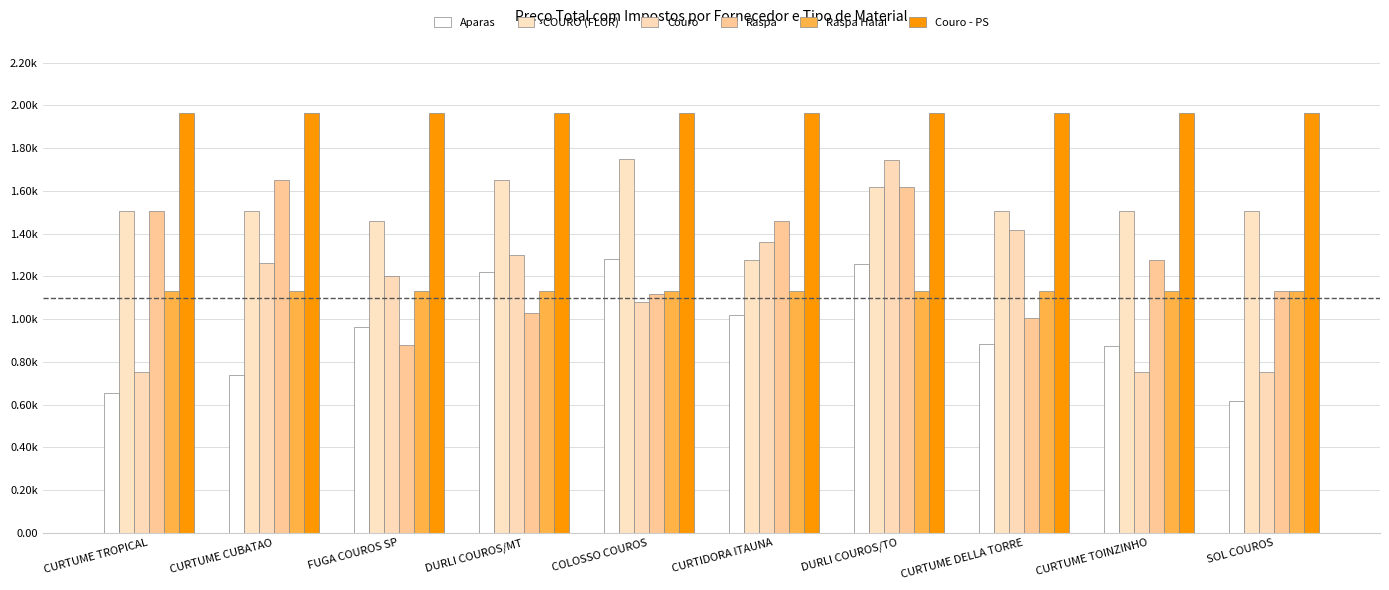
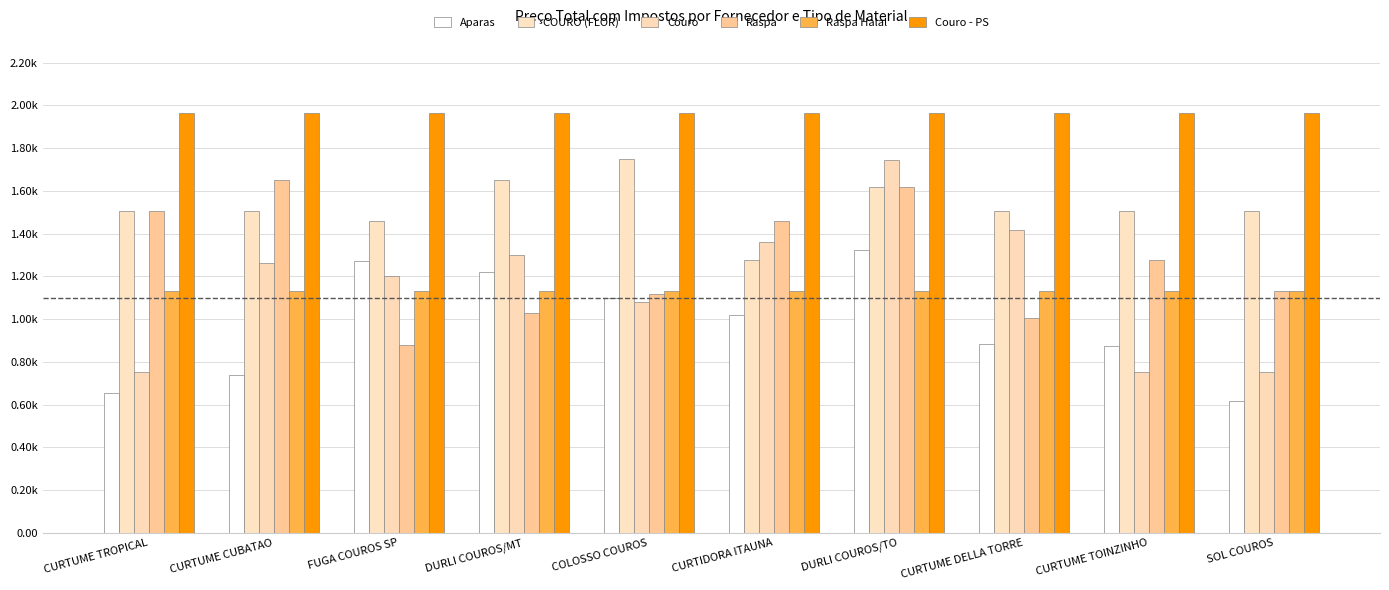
Aparas, FUGA COUROS SP: 960 -> 1270
Aparas, COLOSSO COUROS: 1280 -> 1100
Aparas, DURLI COUROS/TO: 1260 -> 1330
